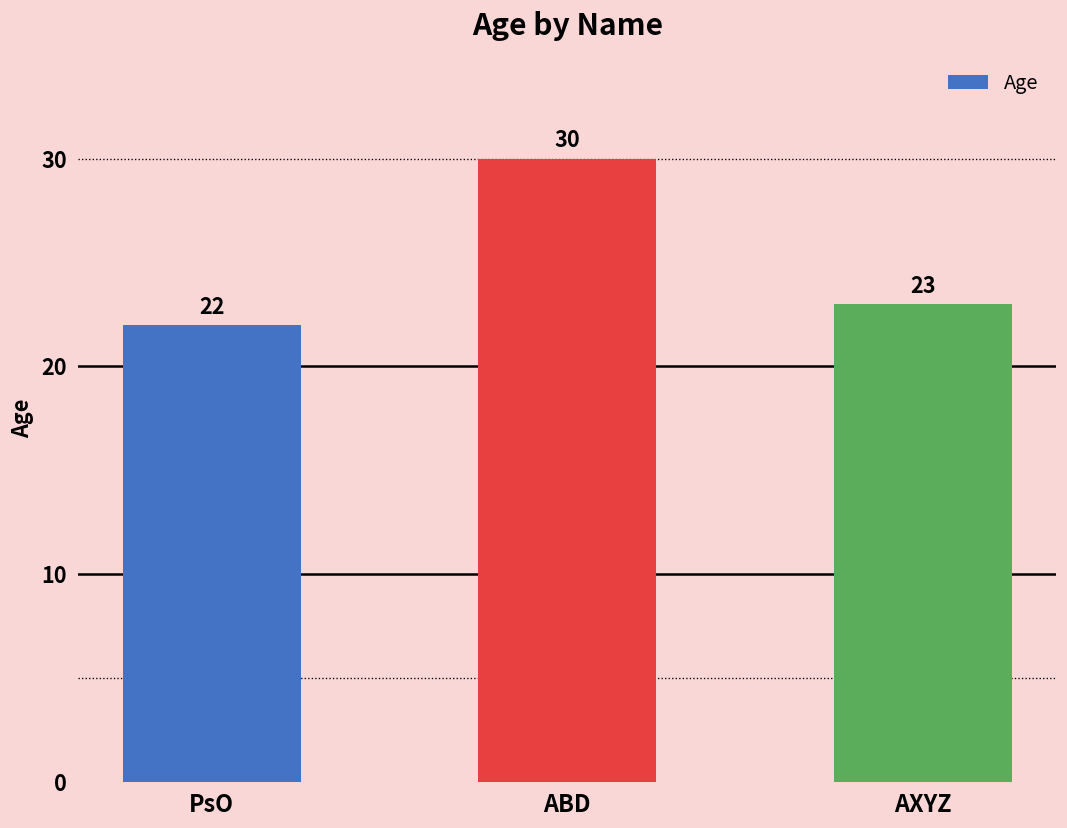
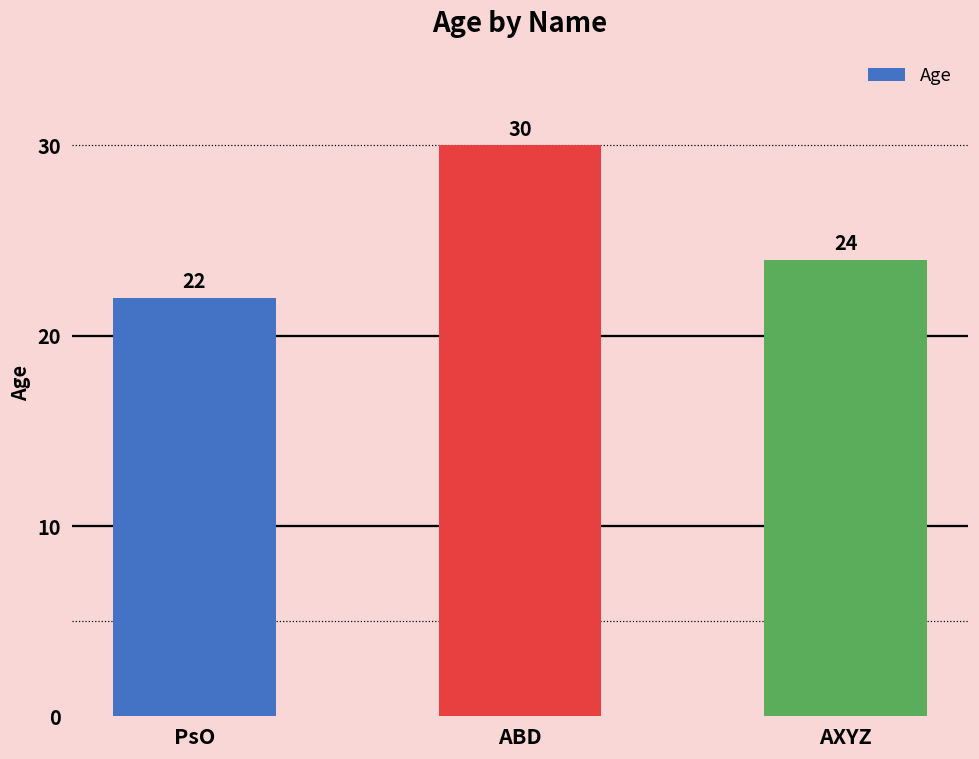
AXYZ: 23 -> 24
